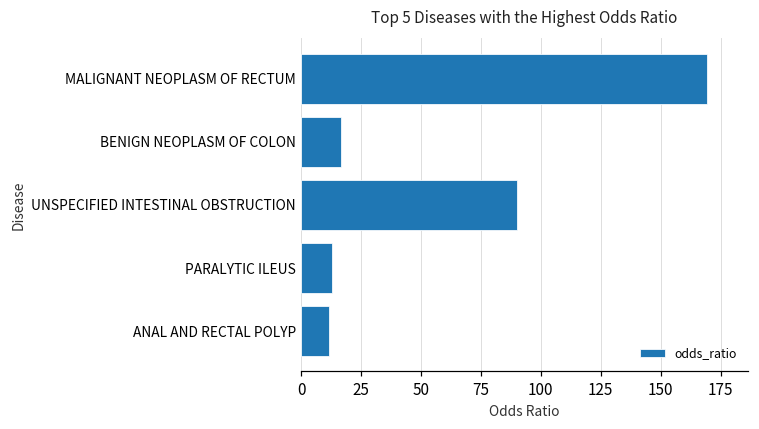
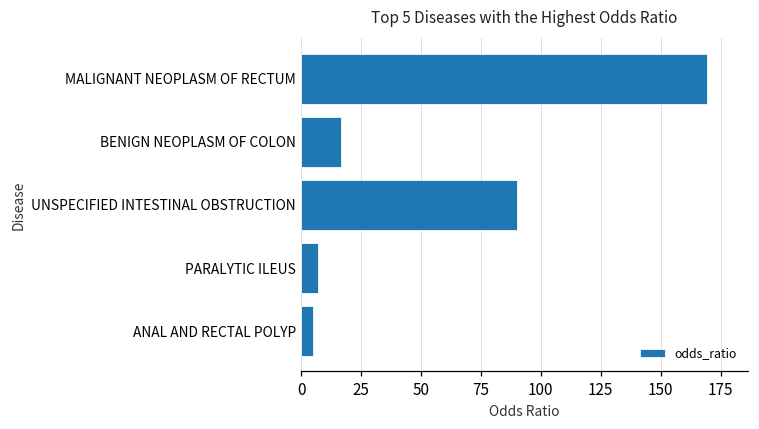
PARALYTIC ILEUS: 13 -> 7
ANAL AND RECTAL POLYP: 12 -> 5
